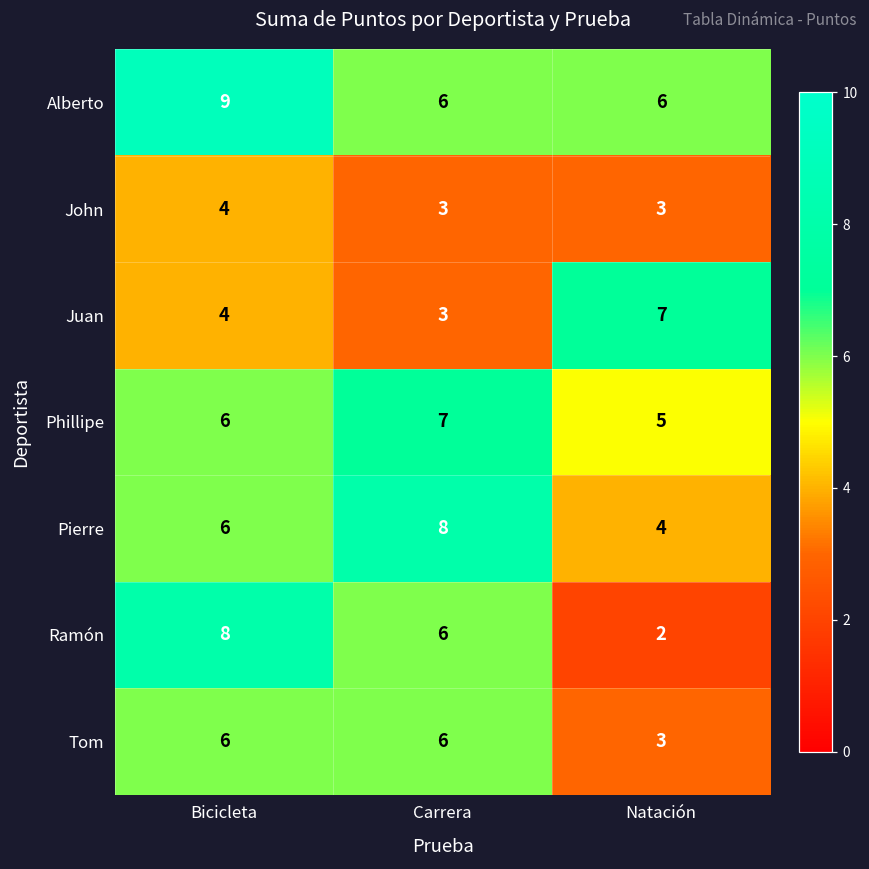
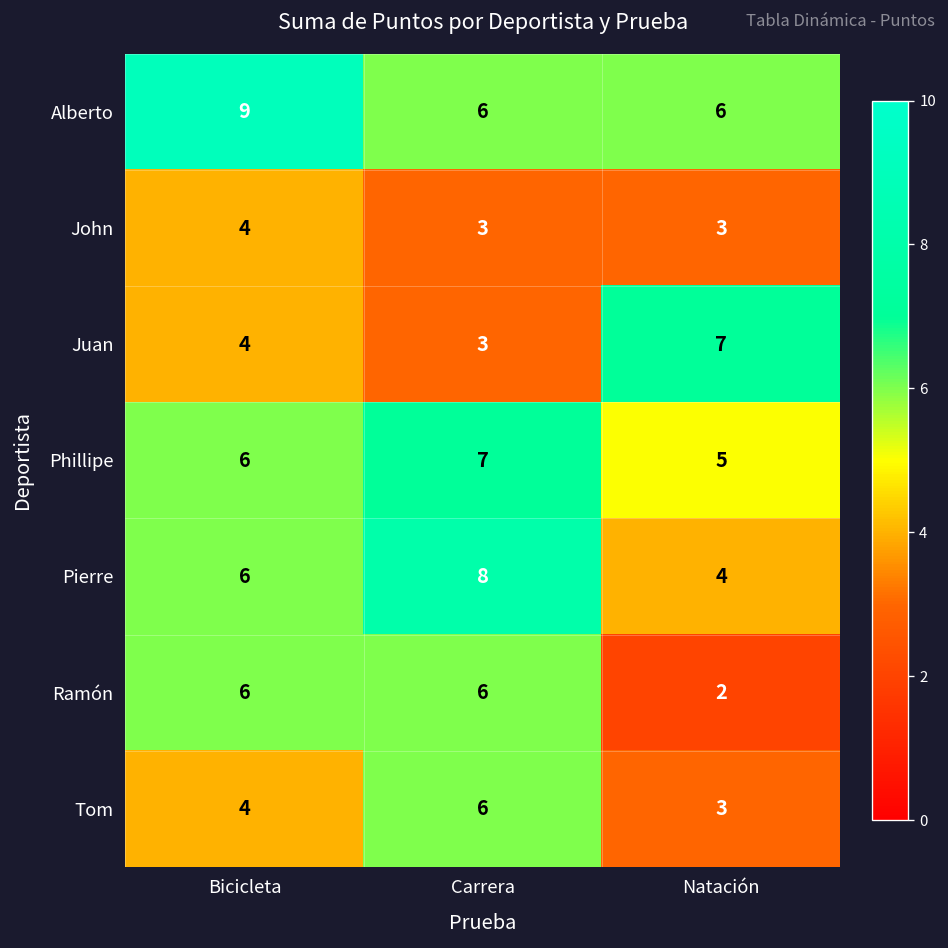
Ramón, Bicicleta: 8 -> 6
Tom, Bicicleta: 6 -> 4
